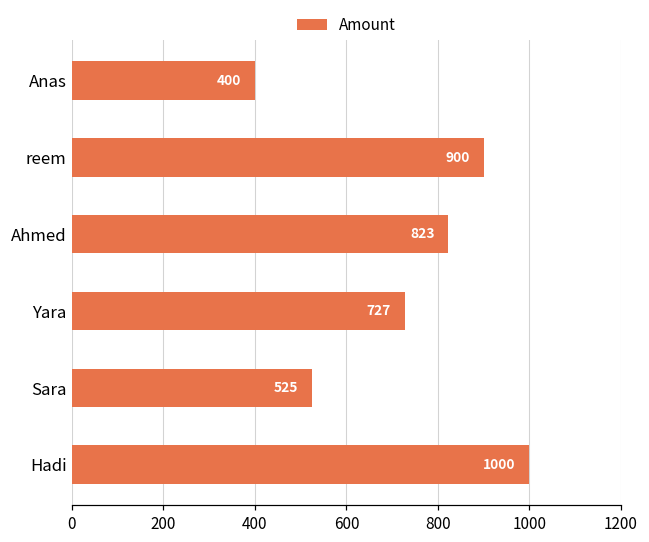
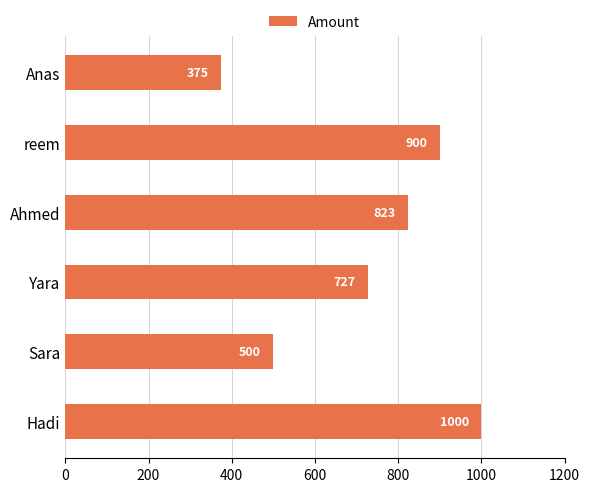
Anas: 400 -> 375
Sara: 525 -> 500
